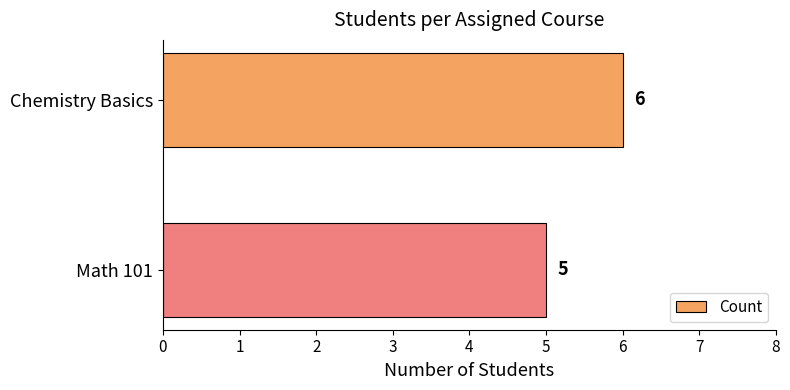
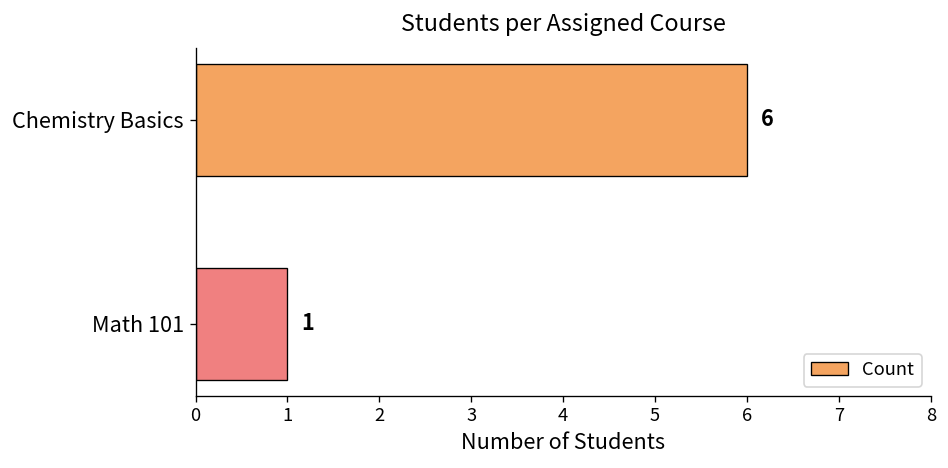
Math 101: 5 -> 1
